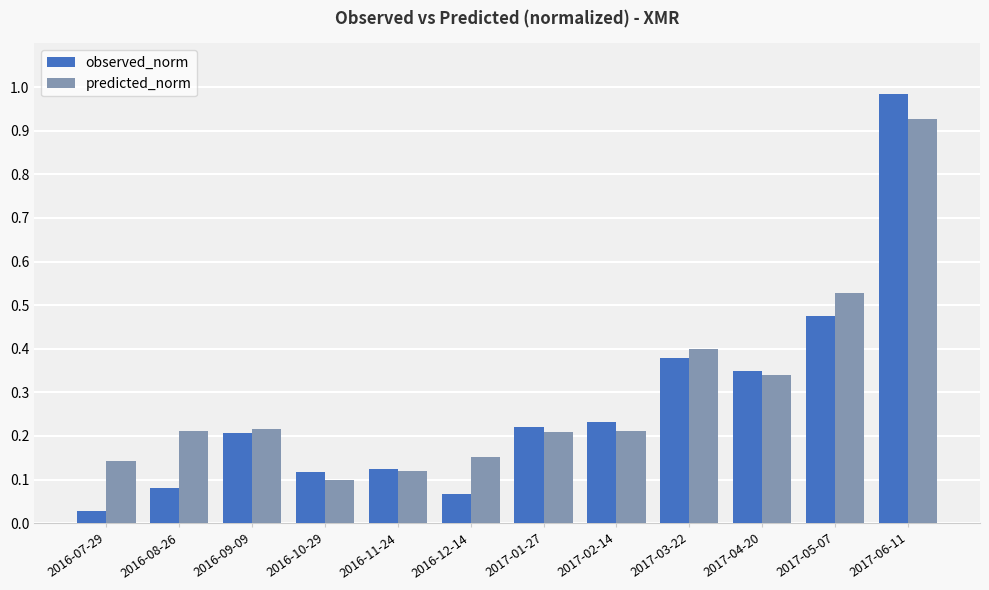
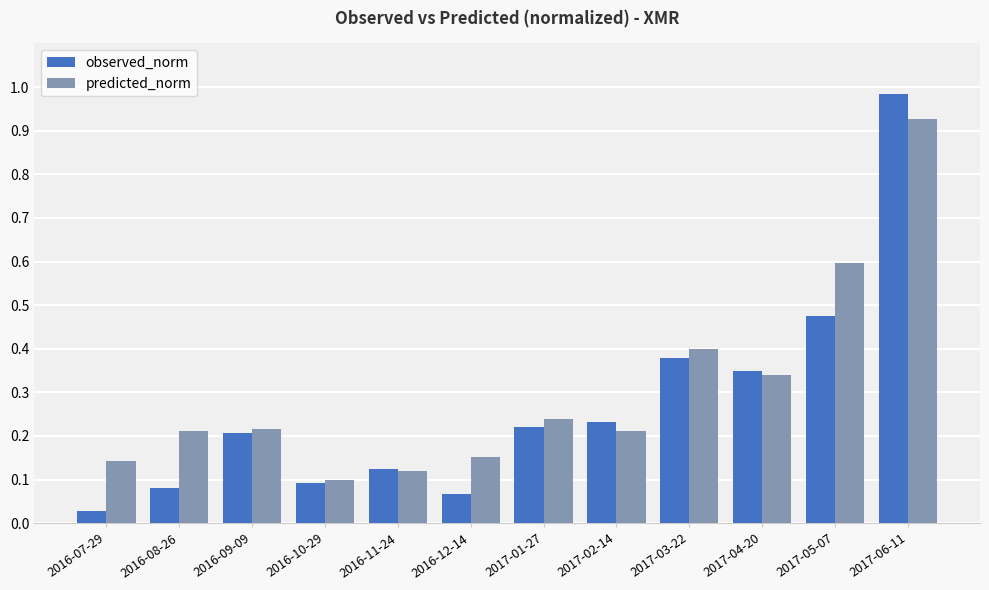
observed_norm, 2016-10-29: 0.12 -> 0.09
predicted_norm, 2017-01-27: 0.21 -> 0.24
predicted_norm, 2017-05-07: 0.53 -> 0.60
